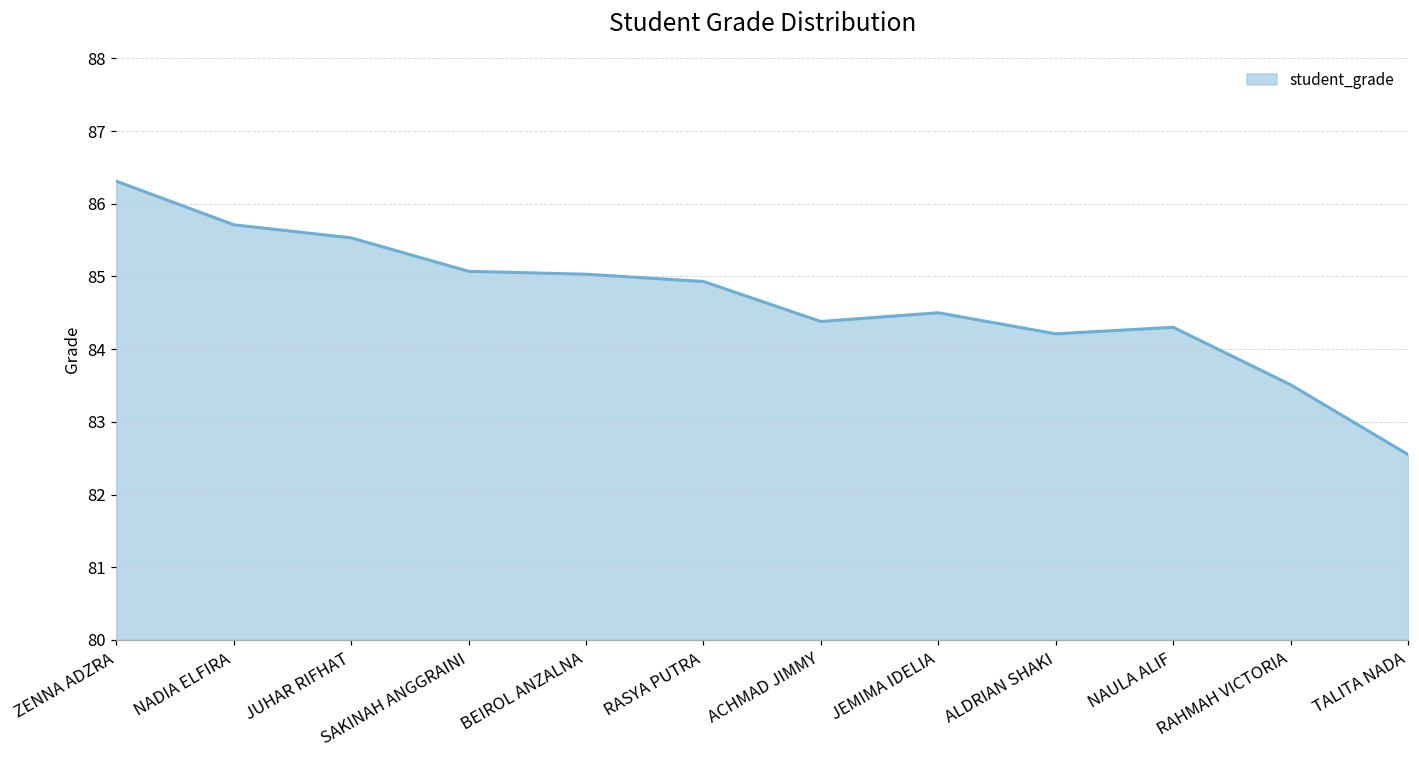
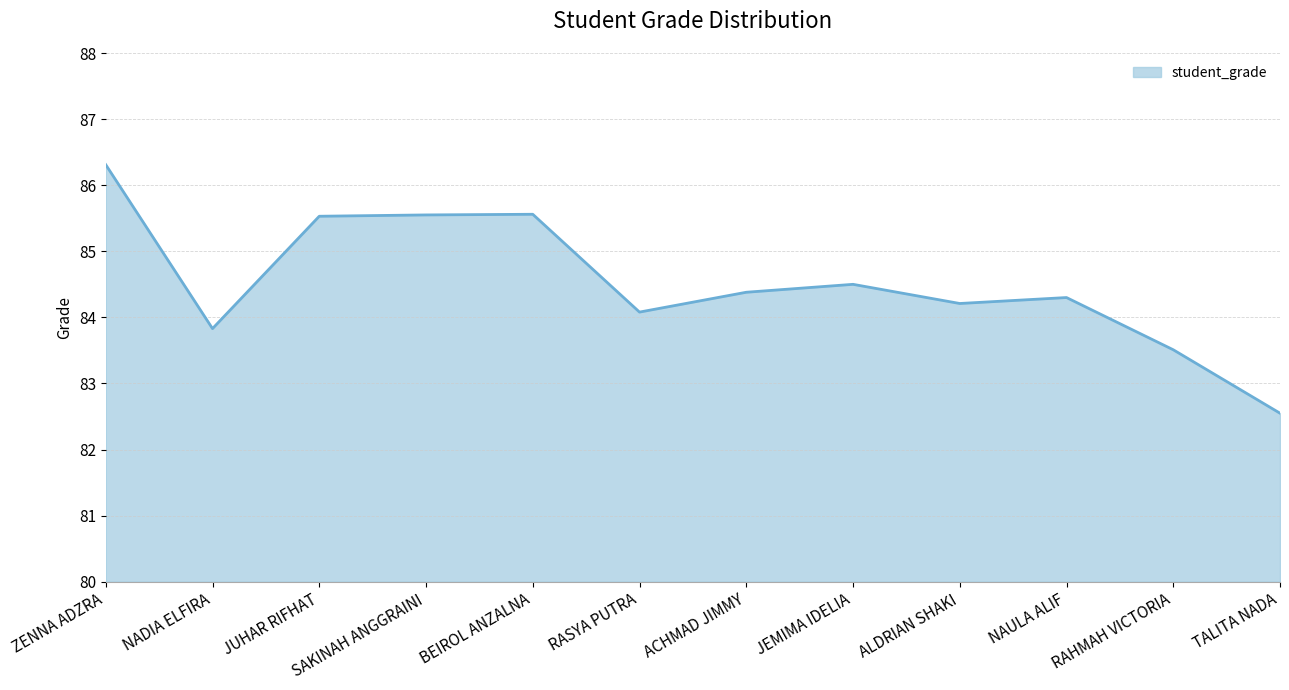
NADIA ELFIRA: 85.7 -> 83.8
SAKINAH ANGGRAINI: 85.1 -> 85.6
BEIROL ANZALNA: 85.0 -> 85.6
RASYA PUTRA: 84.9 -> 84.1
